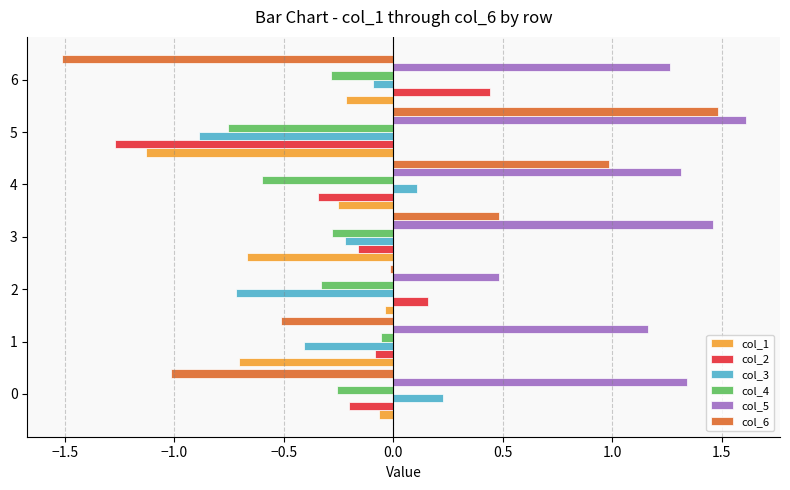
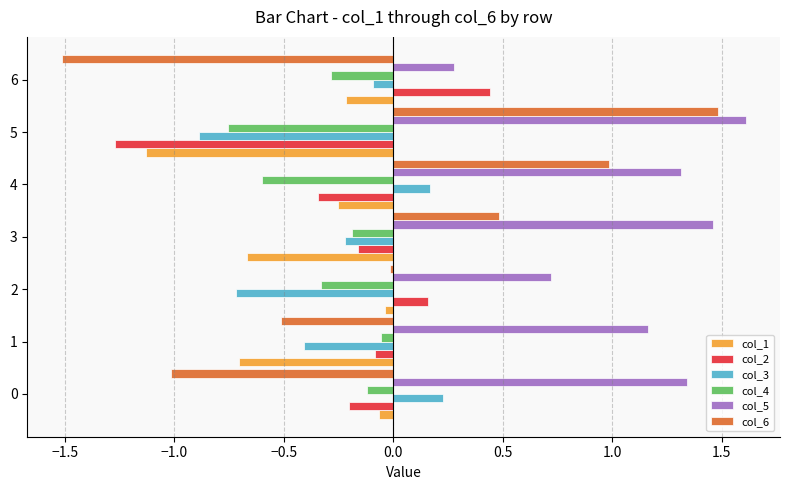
col_5, 6: 1.27 -> 0.28
col_3, 4: 0.11 -> 0.17
col_4, 3: -0.28 -> -0.19
col_5, 2: 0.48 -> 0.72
col_4, 0: -0.26 -> -0.12
